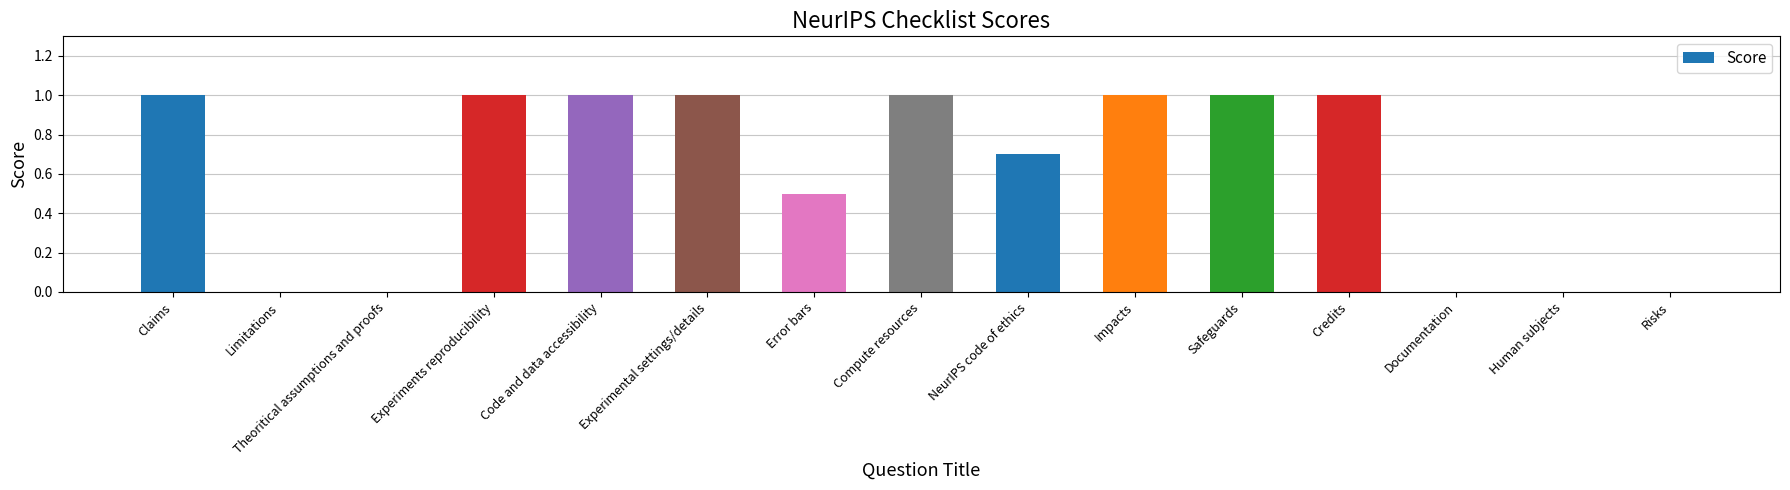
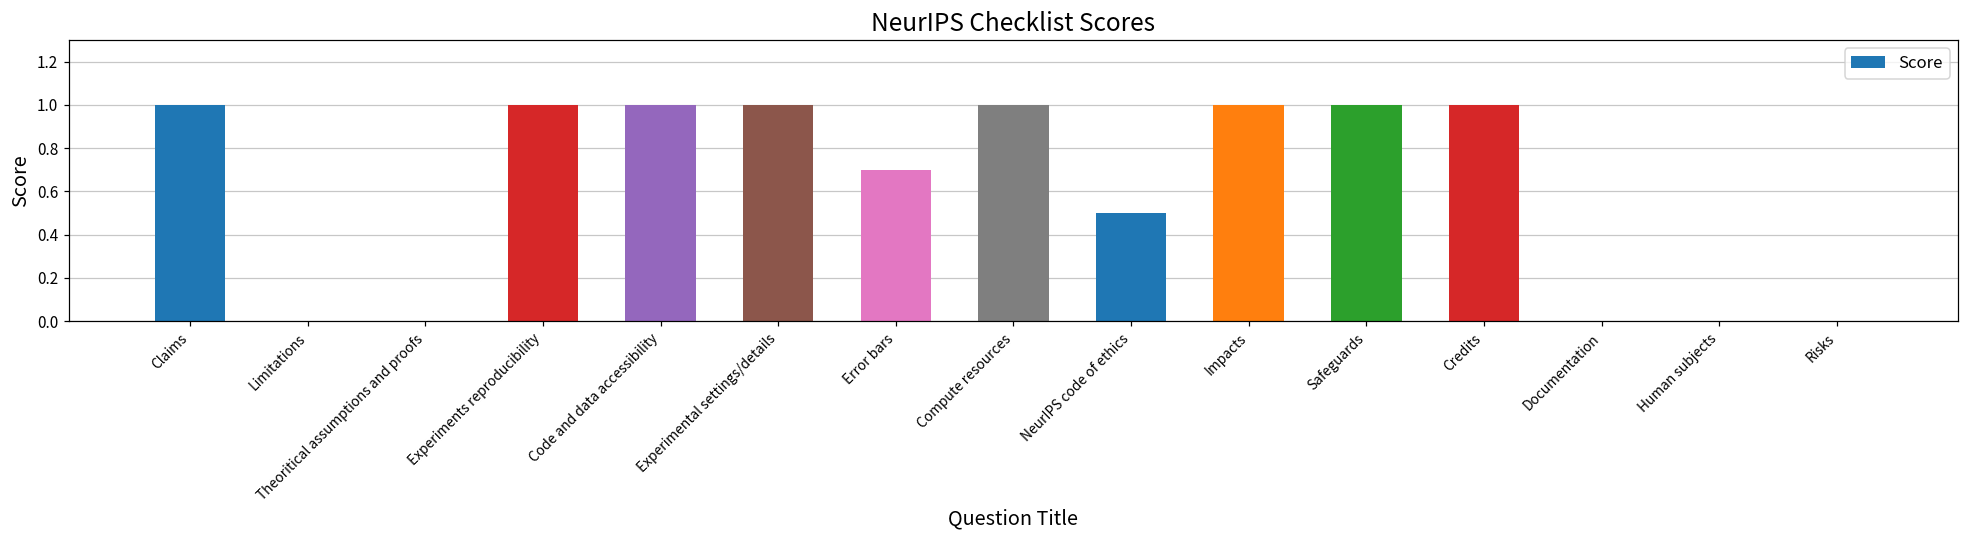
Error bars: 0.5 -> 0.7
NeurIPS code of ethics: 0.7 -> 0.5
